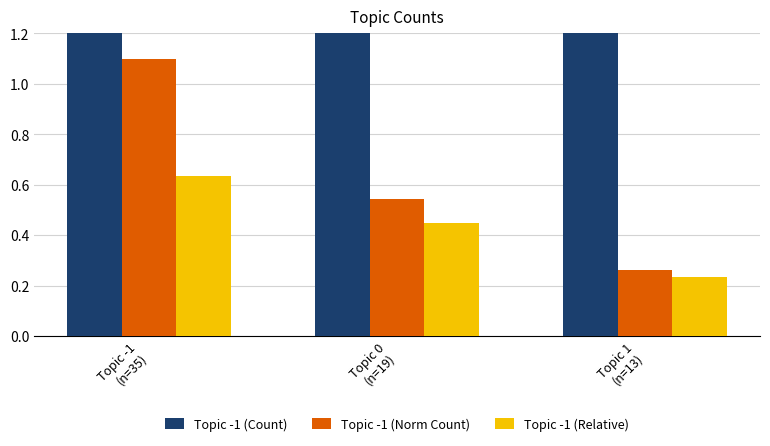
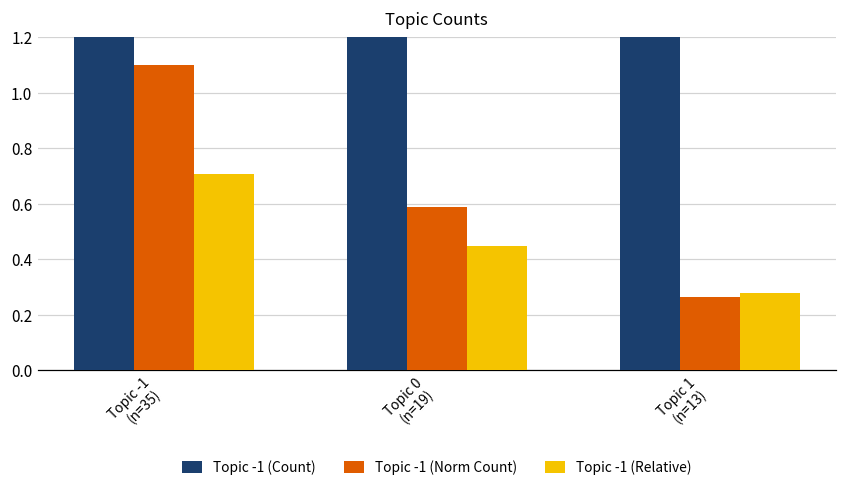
Topic -1 (Relative), Topic -1 (n=35): 0.64 -> 0.71
Topic -1 (Norm Count), Topic 0 (n=19): 0.54 -> 0.59
Topic -1 (Relative), Topic 1 (n=13): 0.24 -> 0.28
